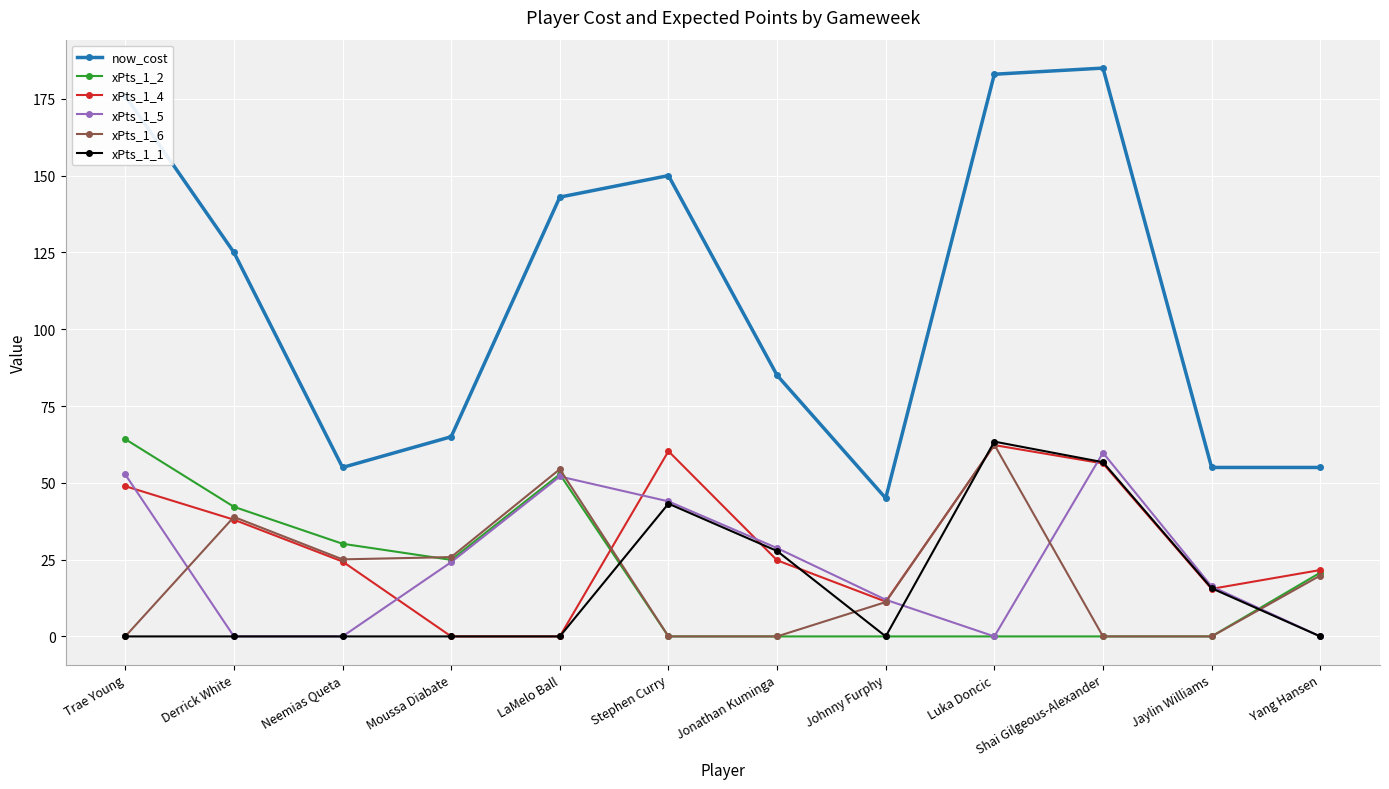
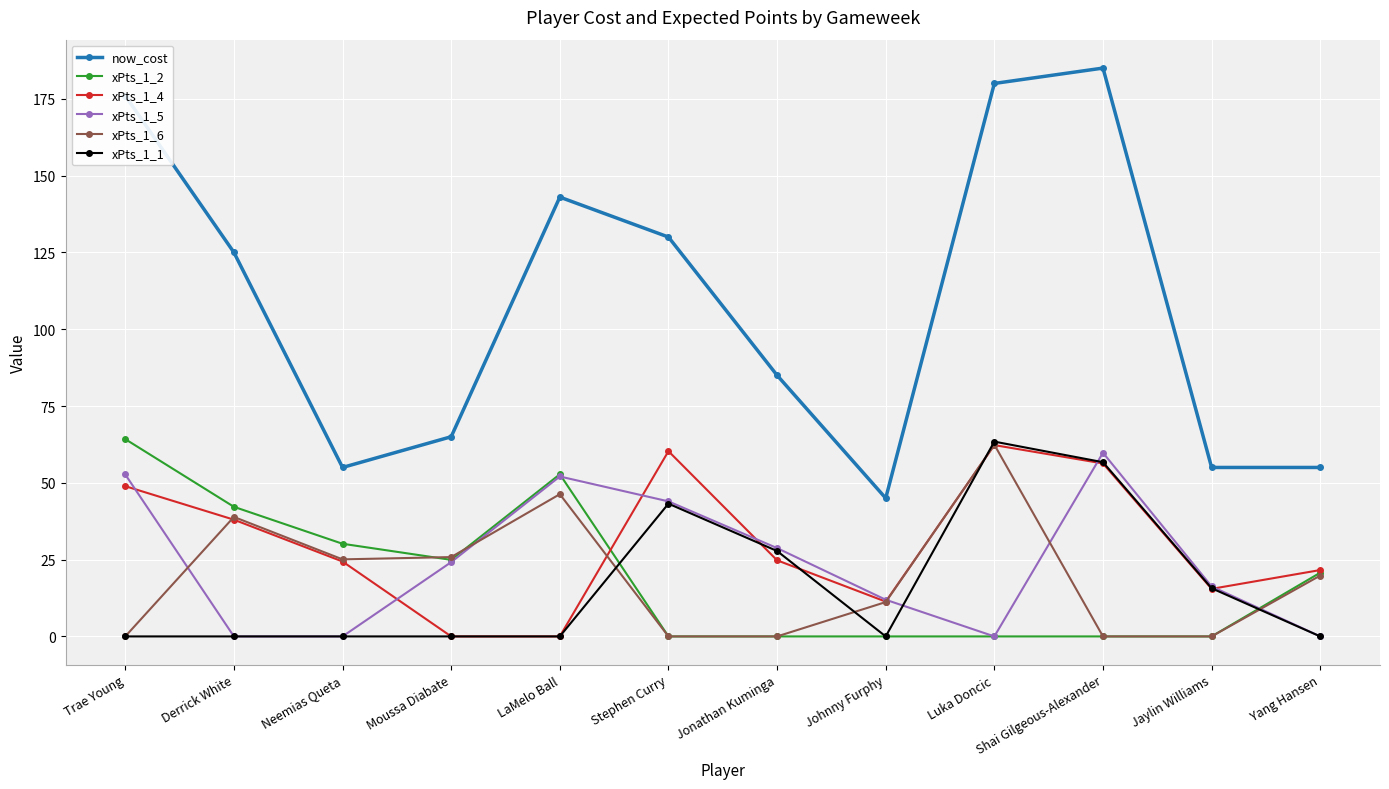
xPts_1_6, LaMelo Ball: 54 -> 46
now_cost, Stephen Curry: 150 -> 130
now_cost, Luka Doncic: 183 -> 180
